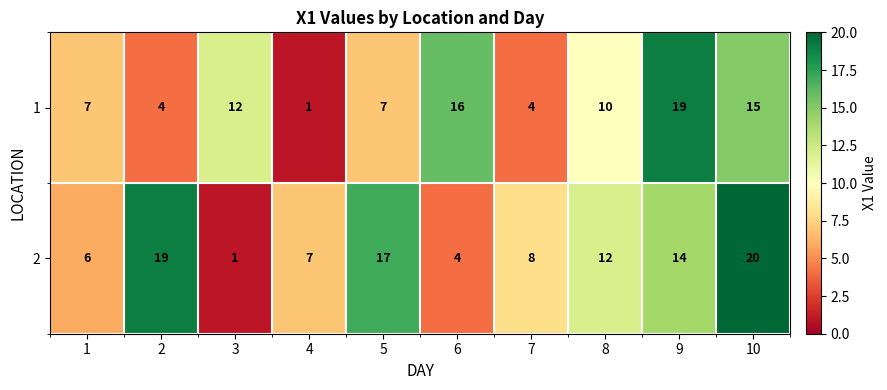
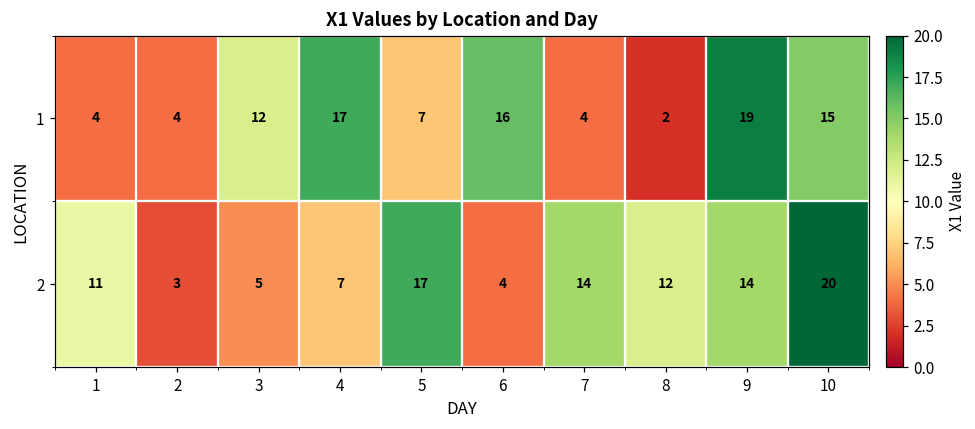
1, 1: 7 -> 4
1, 4: 1 -> 17
1, 8: 10 -> 2
2, 1: 6 -> 11
2, 2: 19 -> 3
2, 3: 1 -> 5
2, 7: 8 -> 14
